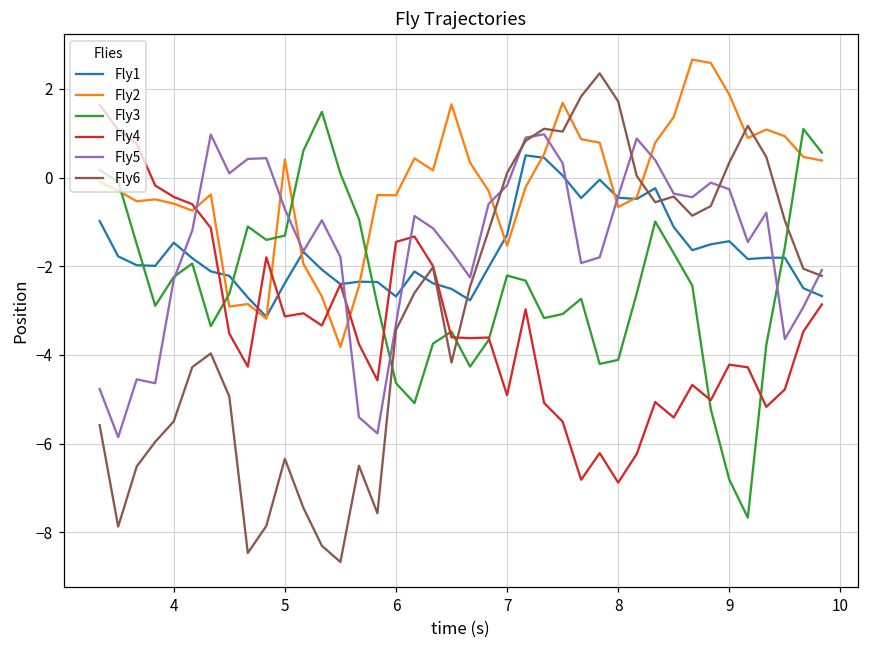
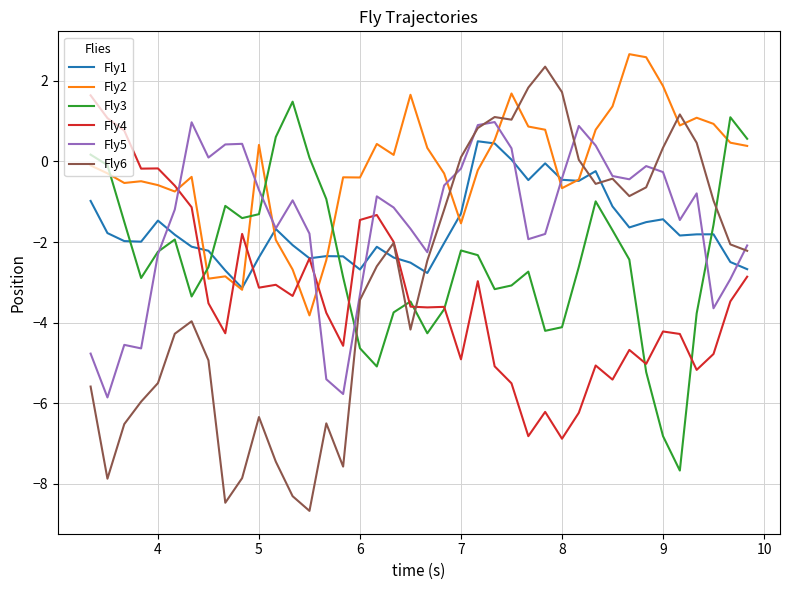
Fly4, 4: -0.4 -> -0.2
